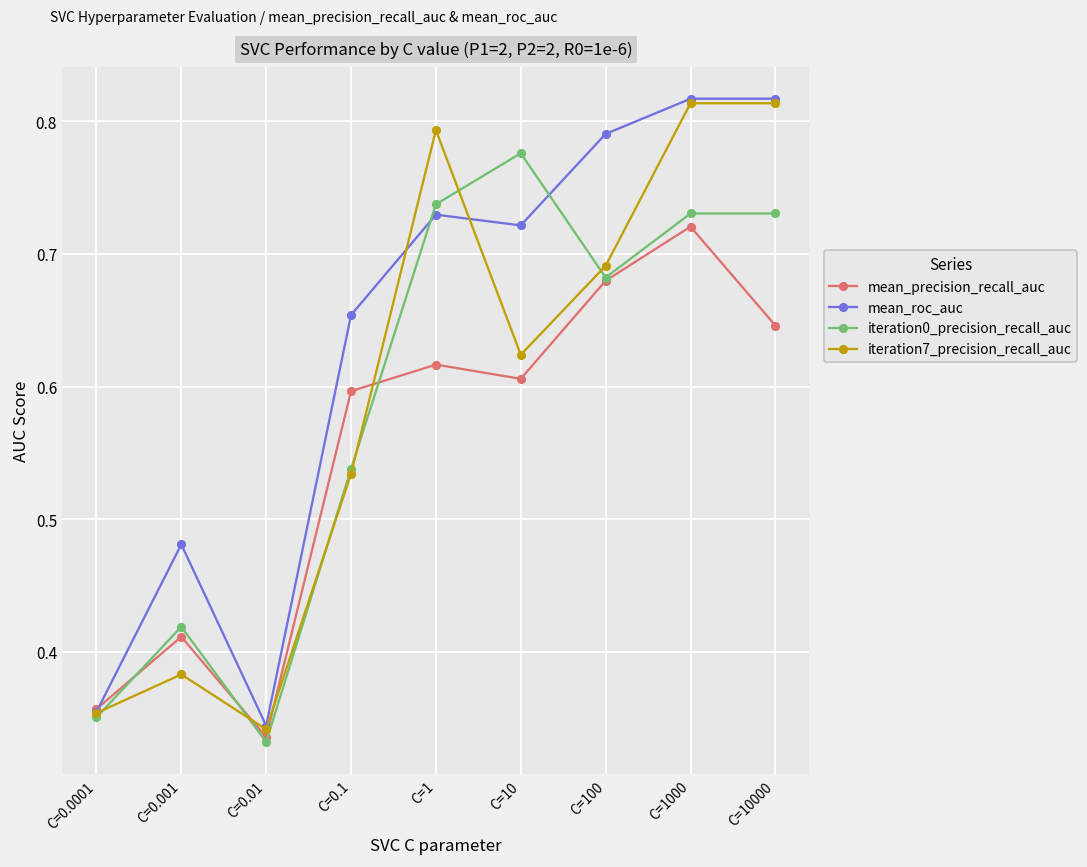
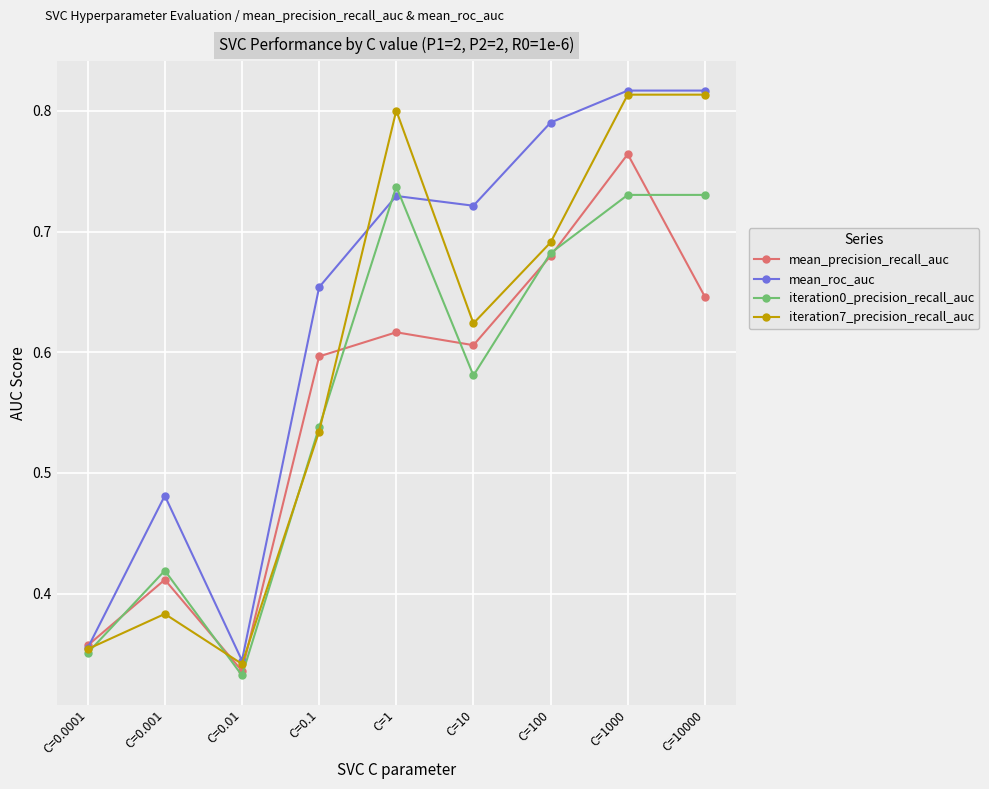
iteration7_precision_recall_auc, C=1: 0.793 -> 0.800
iteration0_precision_recall_auc, C=10: 0.776 -> 0.581
mean_precision_recall_auc, C=1000: 0.721 -> 0.764
